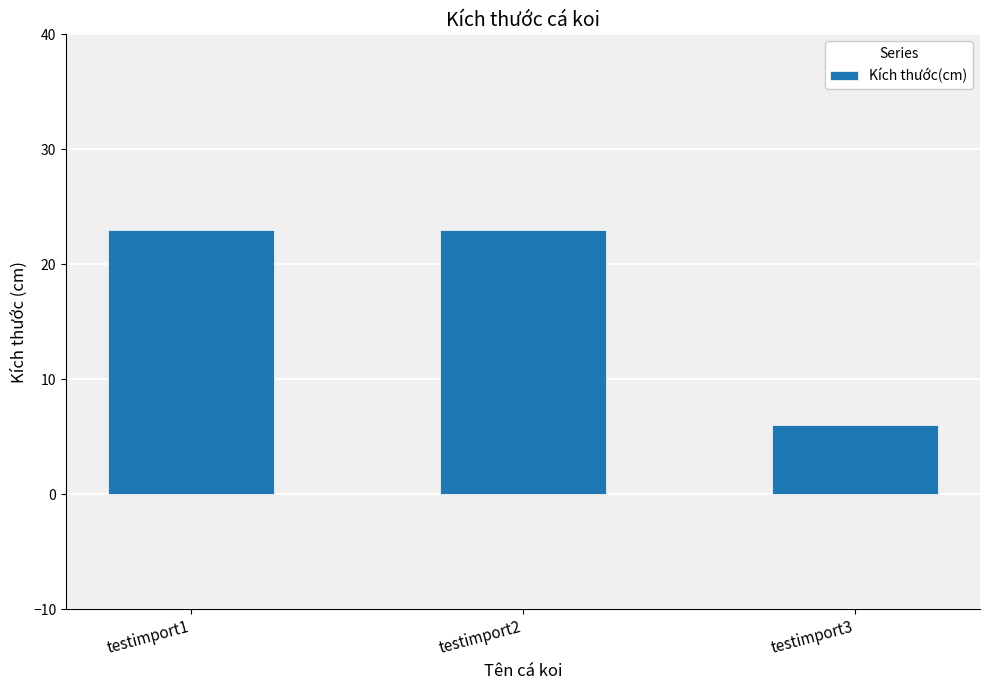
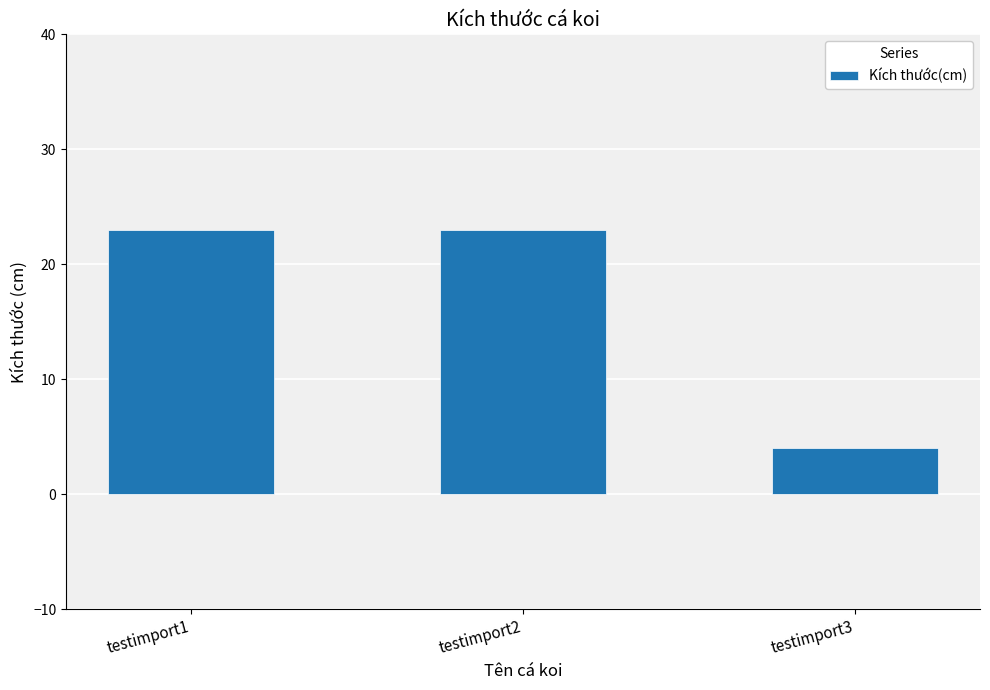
testimport3: 6 -> 4
